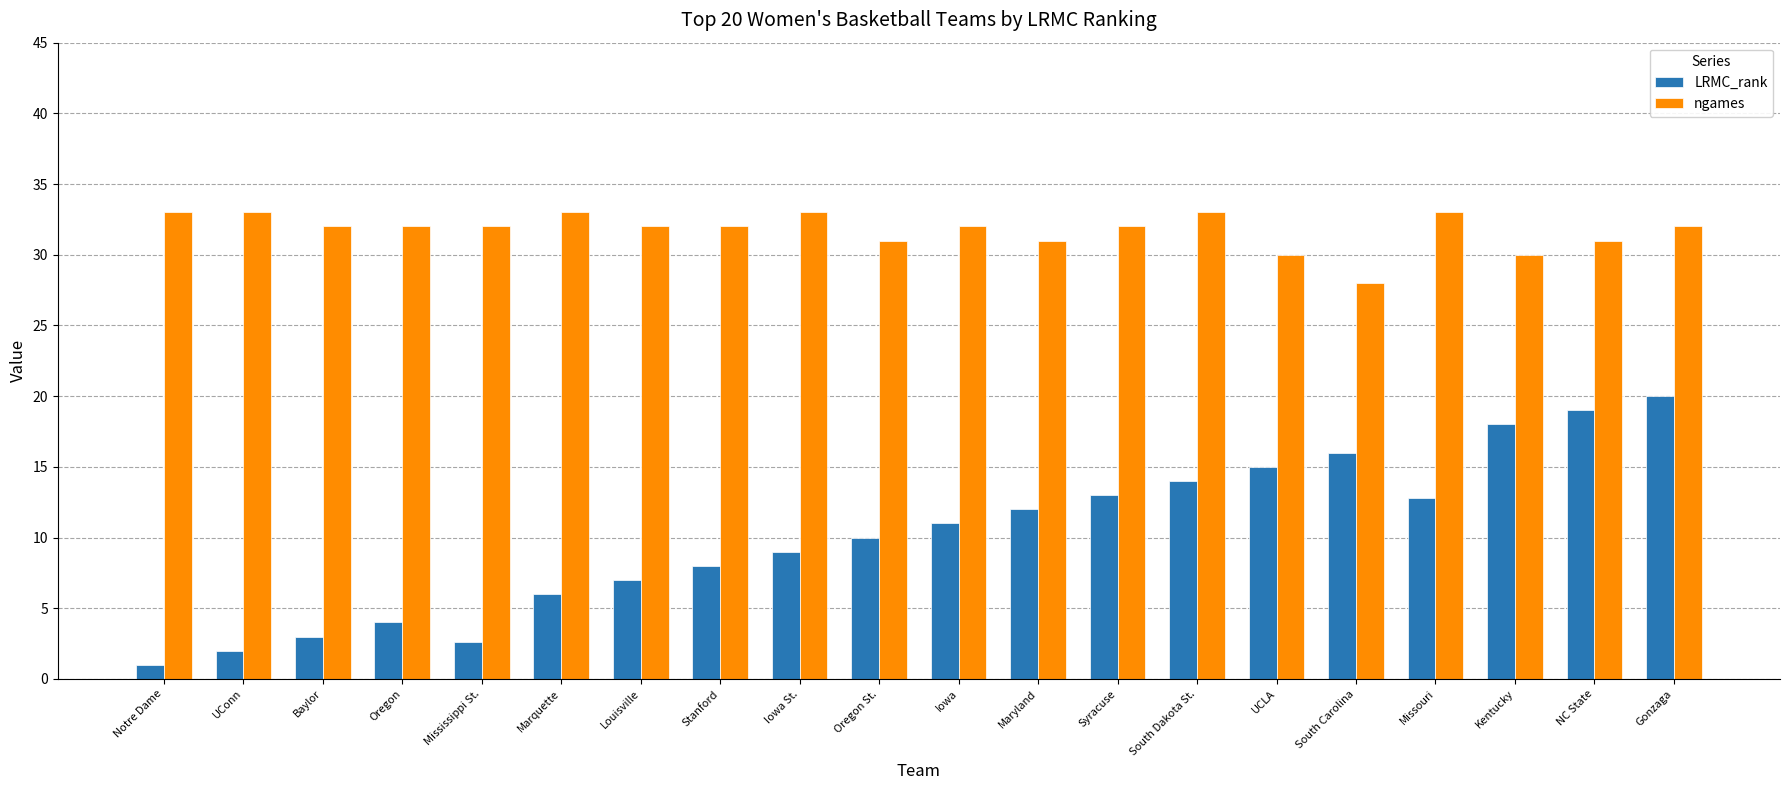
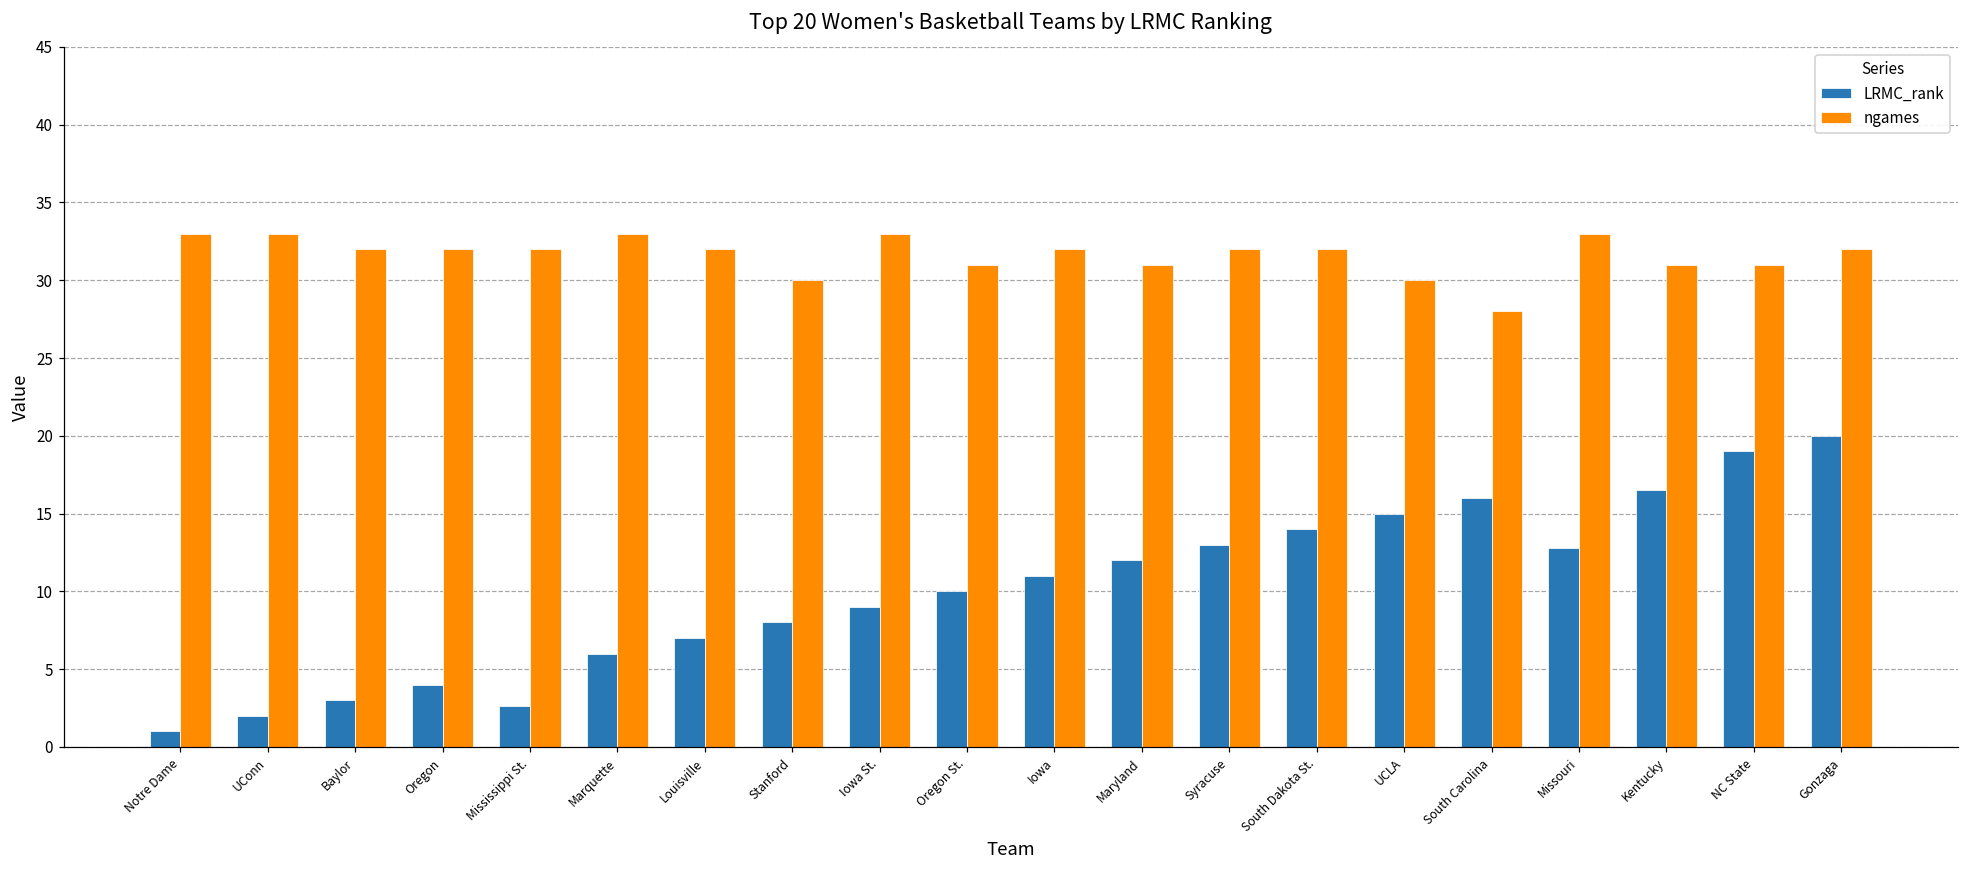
ngames, Stanford: 32 -> 30
ngames, South Dakota St.: 33 -> 32
LRMC_rank, Kentucky: 18.0 -> 16.5
ngames, Kentucky: 30 -> 31
